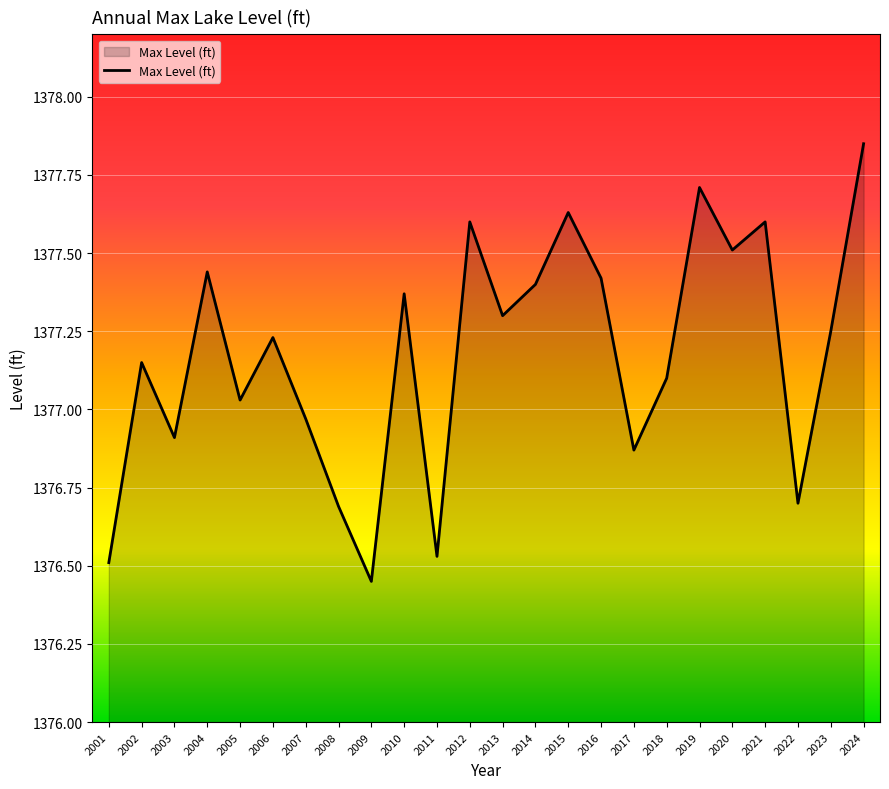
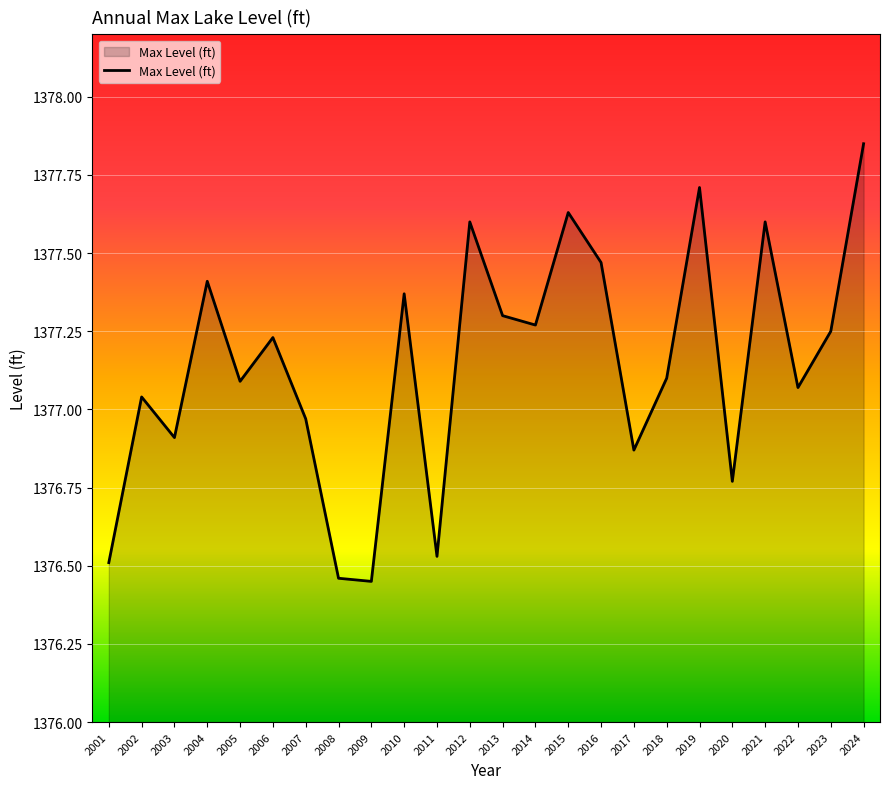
2002: 1377.15 -> 1377.04
2004: 1377.44 -> 1377.41
2005: 1377.03 -> 1377.09
2008: 1376.69 -> 1376.46
2014: 1377.40 -> 1377.27
2016: 1377.42 -> 1377.47
2020: 1377.51 -> 1376.77
2022: 1376.70 -> 1377.07
